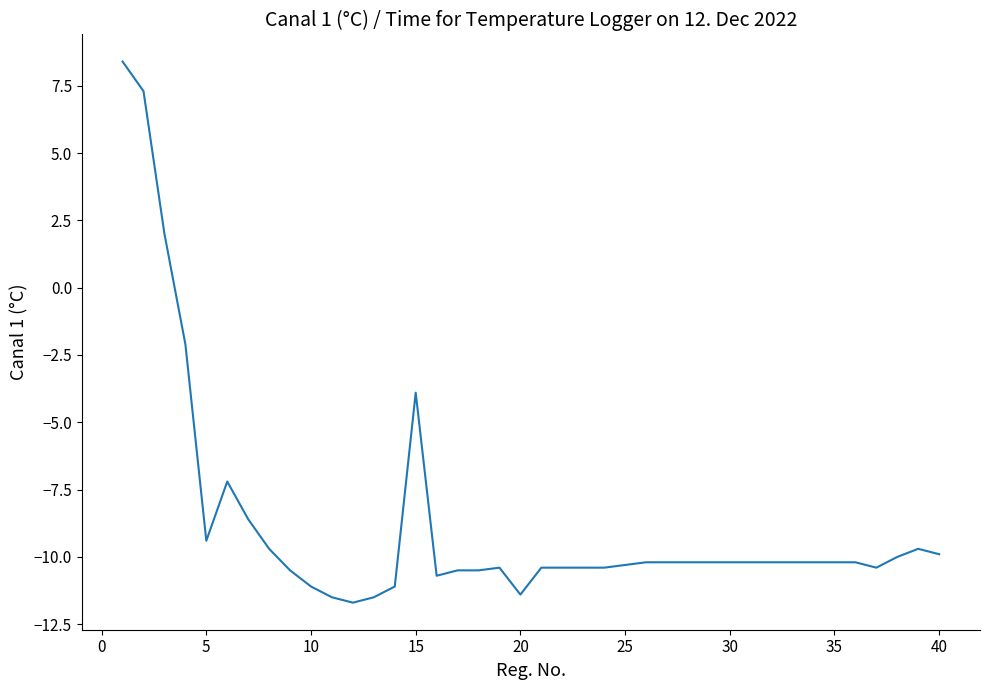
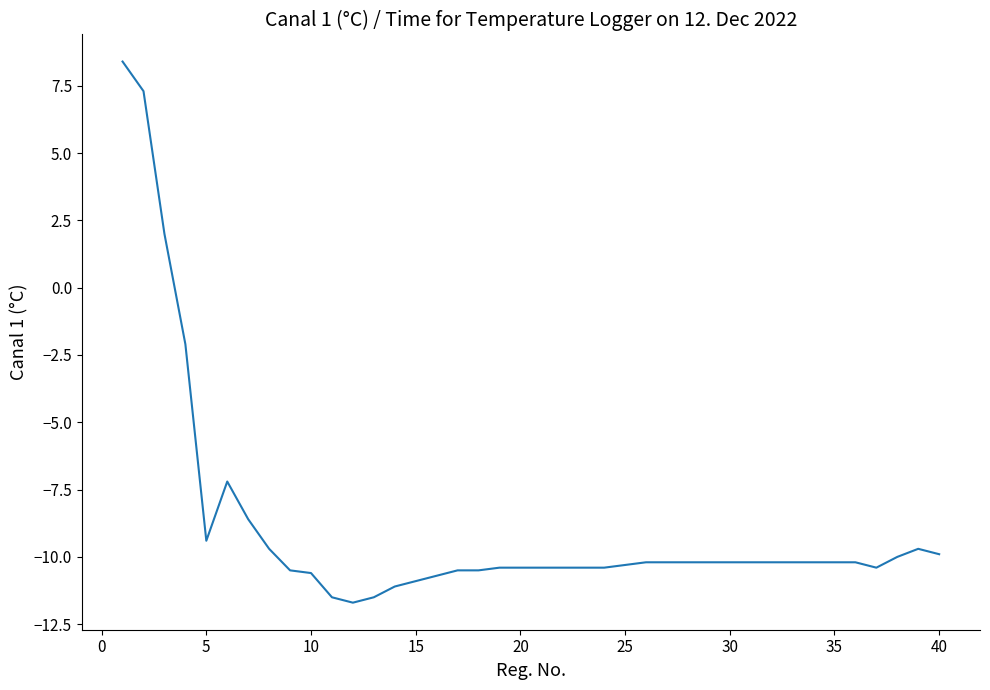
10: -11.1 -> -10.6
15: -3.9 -> -10.9
20: -11.4 -> -10.4
